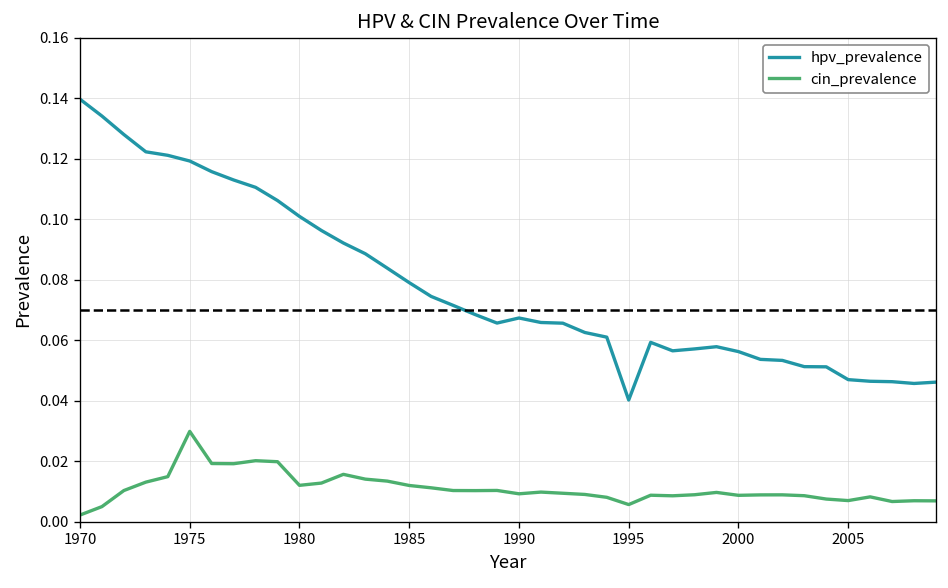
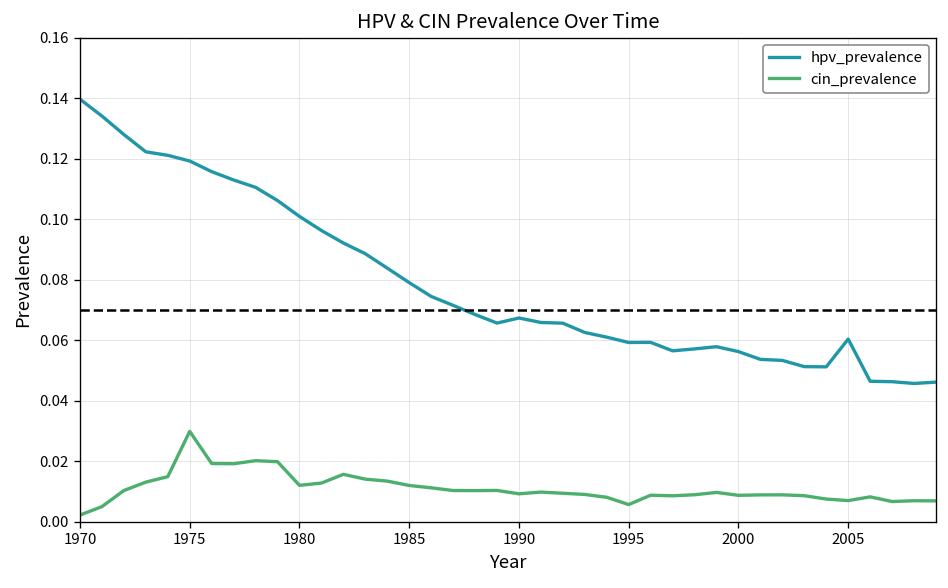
hpv_prevalence, 1995: 0.040 -> 0.059
hpv_prevalence, 2005: 0.047 -> 0.060
